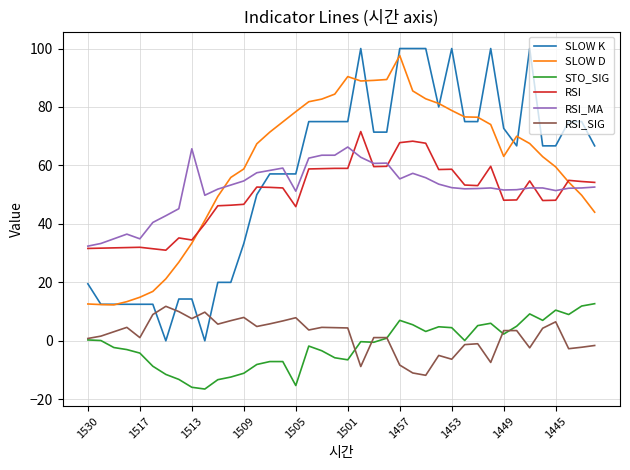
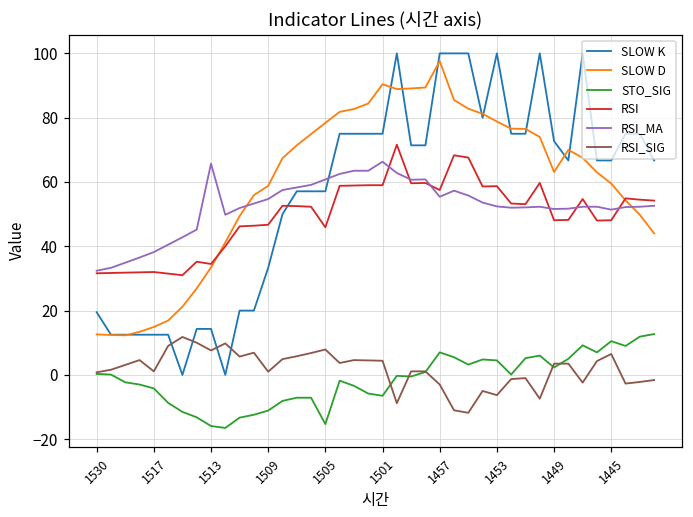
RSI_MA, 1517: 35 -> 38
RSI_SIG, 1509: 8 -> 1
RSI_MA, 1505: 51 -> 61
RSI, 1457: 68 -> 58
RSI_SIG, 1457: -8 -> -3
